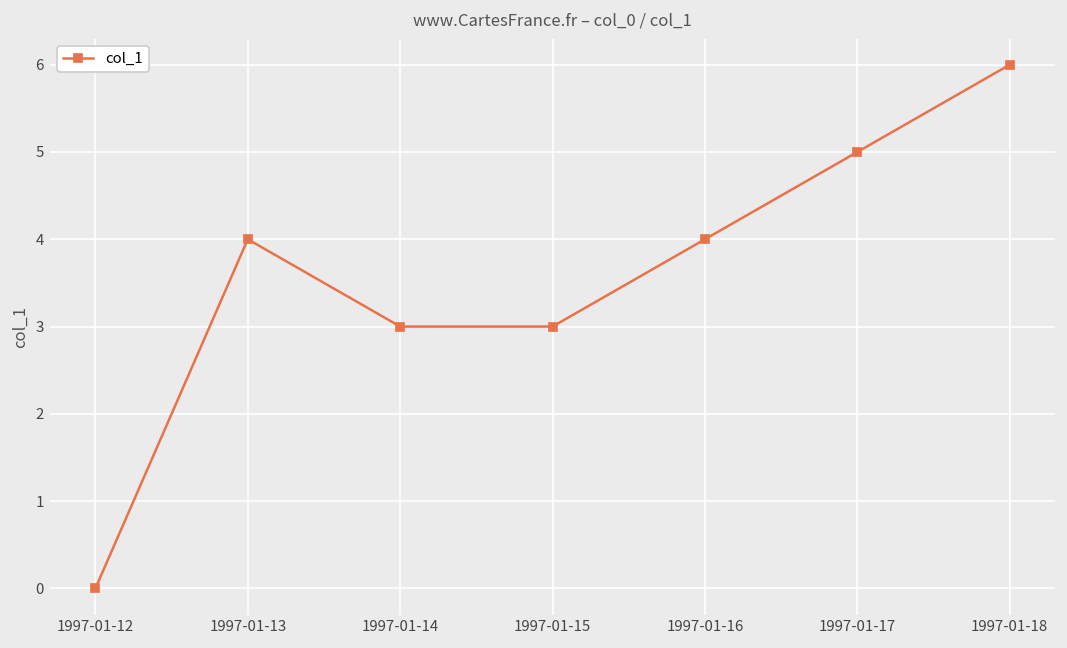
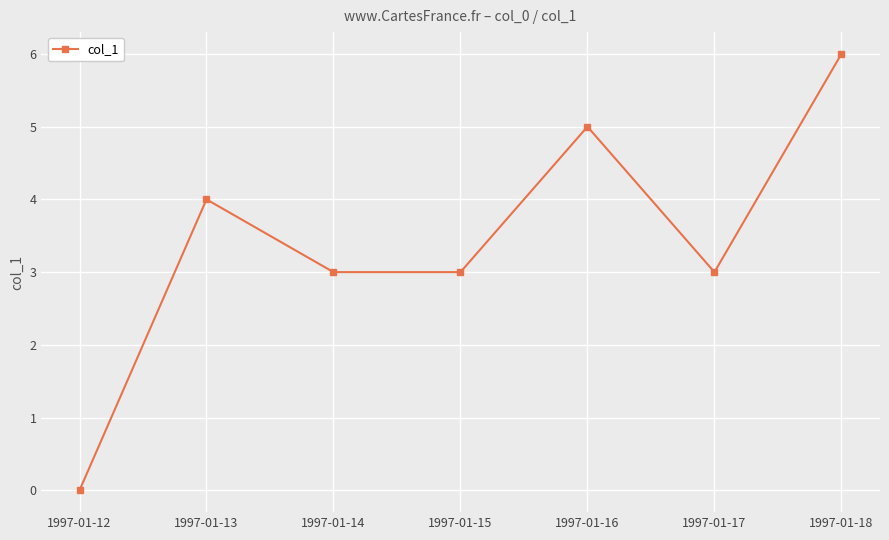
1997-01-16: 4 -> 5
1997-01-17: 5 -> 3
